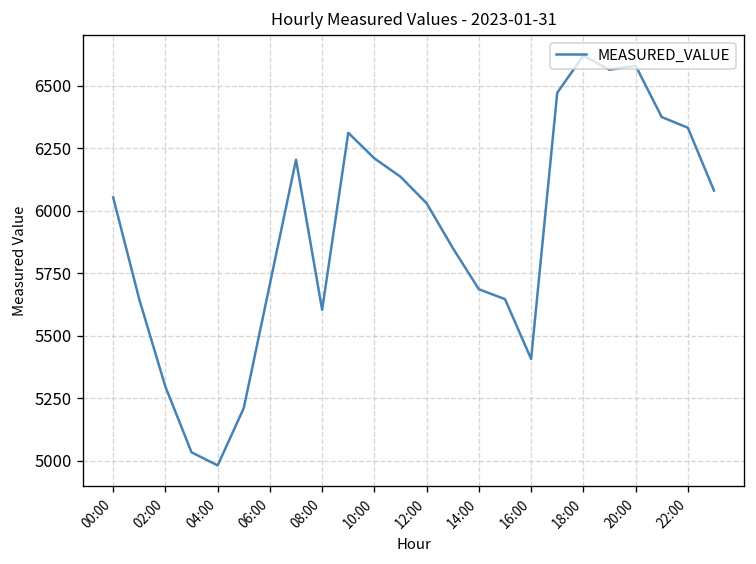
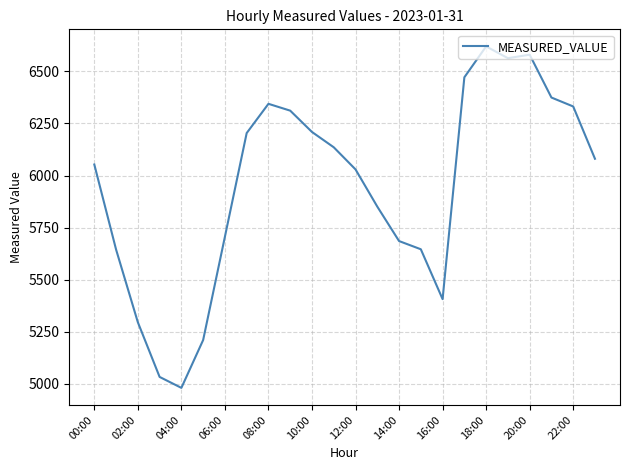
08:00: 5600 -> 6340
